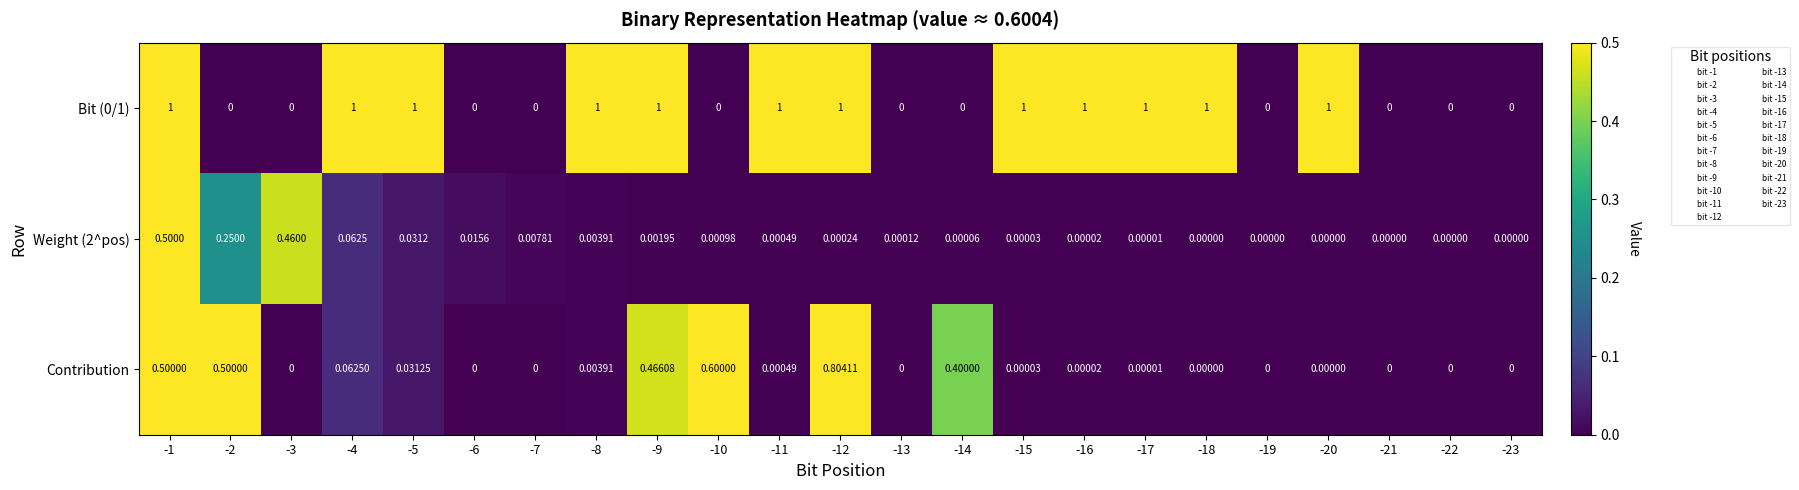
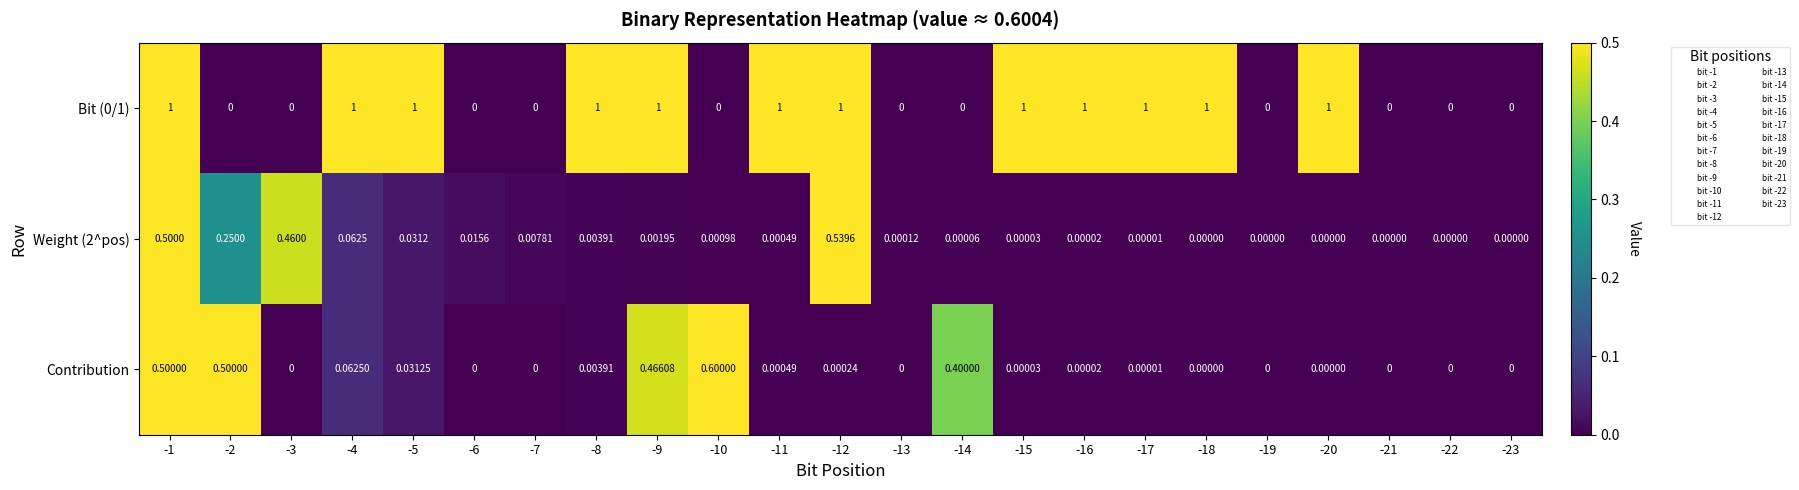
Weight (2^pos), -12: 0.00024 -> 0.5396
Contribution, -12: 0.80411 -> 0.00024
